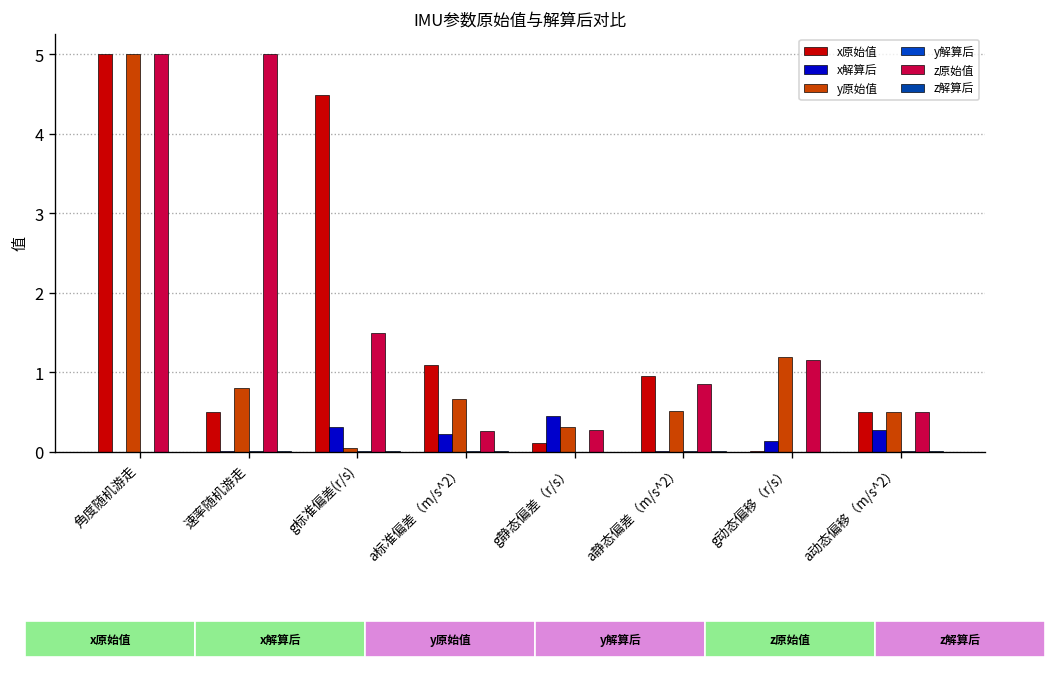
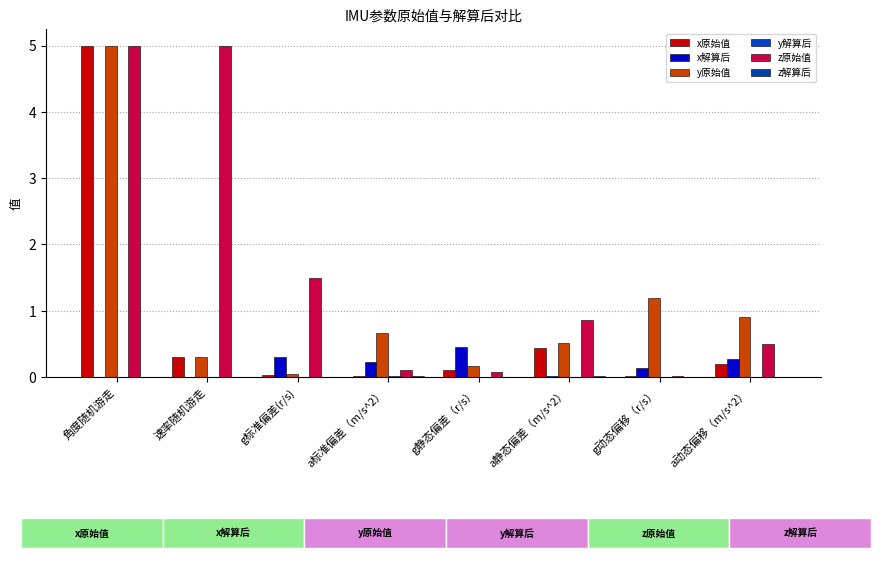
x原始值, 速率随机游走: 0.5 -> 0.3
y原始值, 速率随机游走: 0.8 -> 0.3
x原始值, g标准偏差(r/s): 4.5 -> 0.0
x原始值, a标准偏差（m/s^2）: 1.1 -> 0.0
z原始值, a标准偏差（m/s^2）: 0.3 -> 0.1
y原始值, g静态偏差（r/s）: 0.3 -> 0.2
z原始值, g静态偏差（r/s）: 0.3 -> 0.1
x原始值, a静态偏差（m/s^2）: 0.9 -> 0.4
z原始值, g动态偏移（r/s）: 1.2 -> 0.0
x原始值, a动态偏移（m/s^2）: 0.5 -> 0.2
y原始值, a动态偏移（m/s^2）: 0.5 -> 0.9
